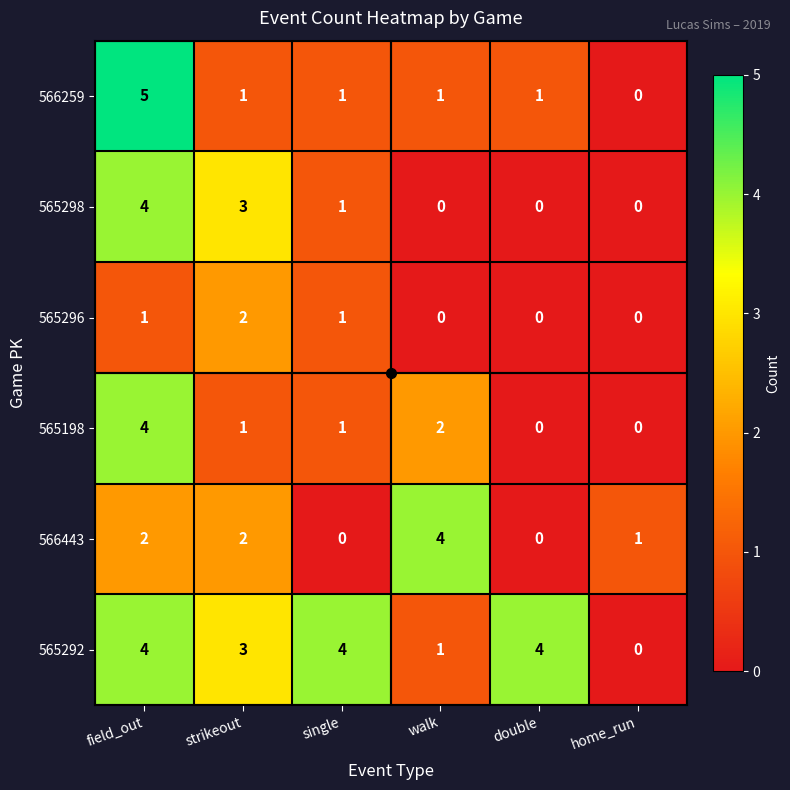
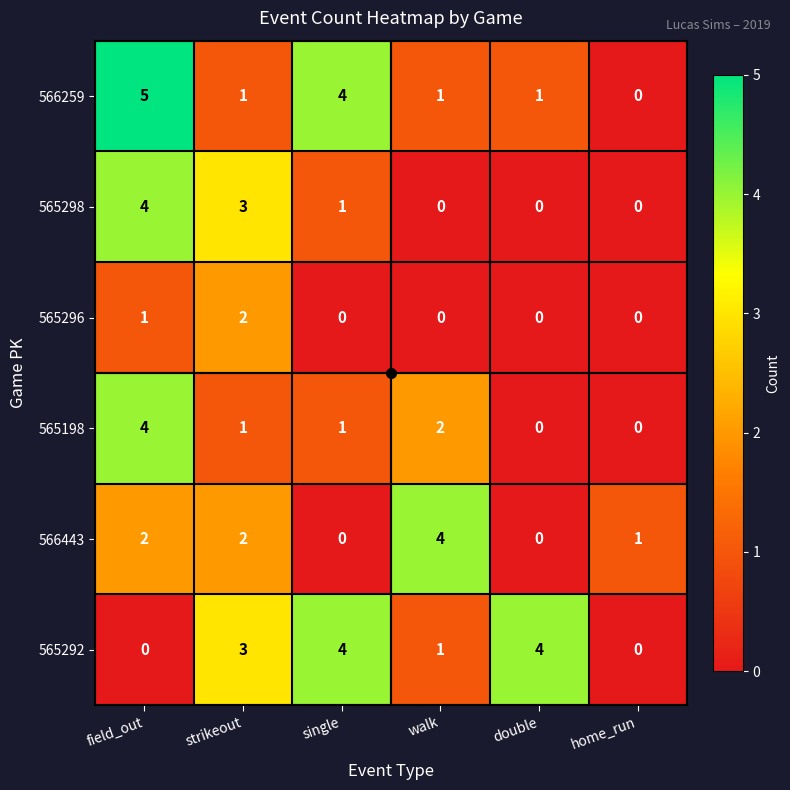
566259, single: 1 -> 4
565296, single: 1 -> 0
565292, field_out: 4 -> 0
